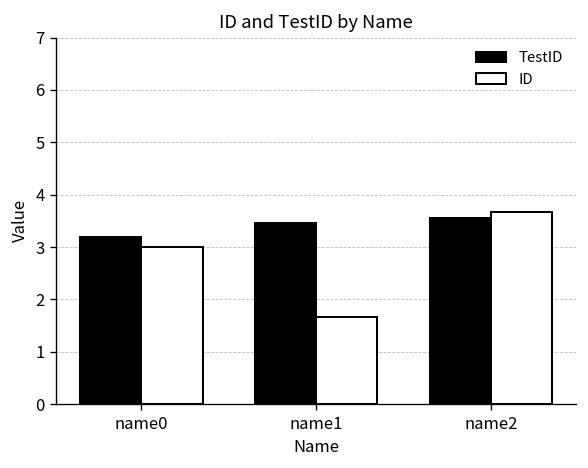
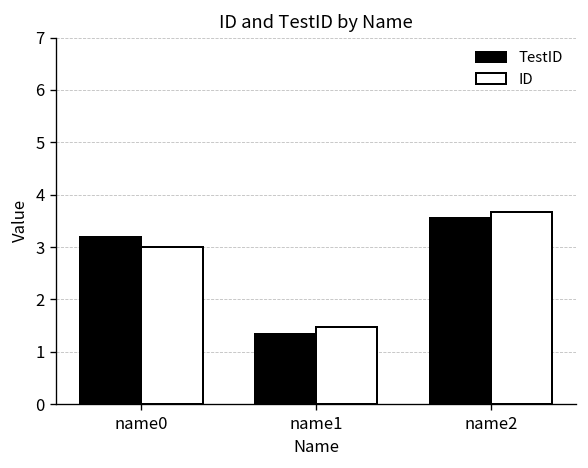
TestID, name1: 3.5 -> 1.3
ID, name1: 1.7 -> 1.5
